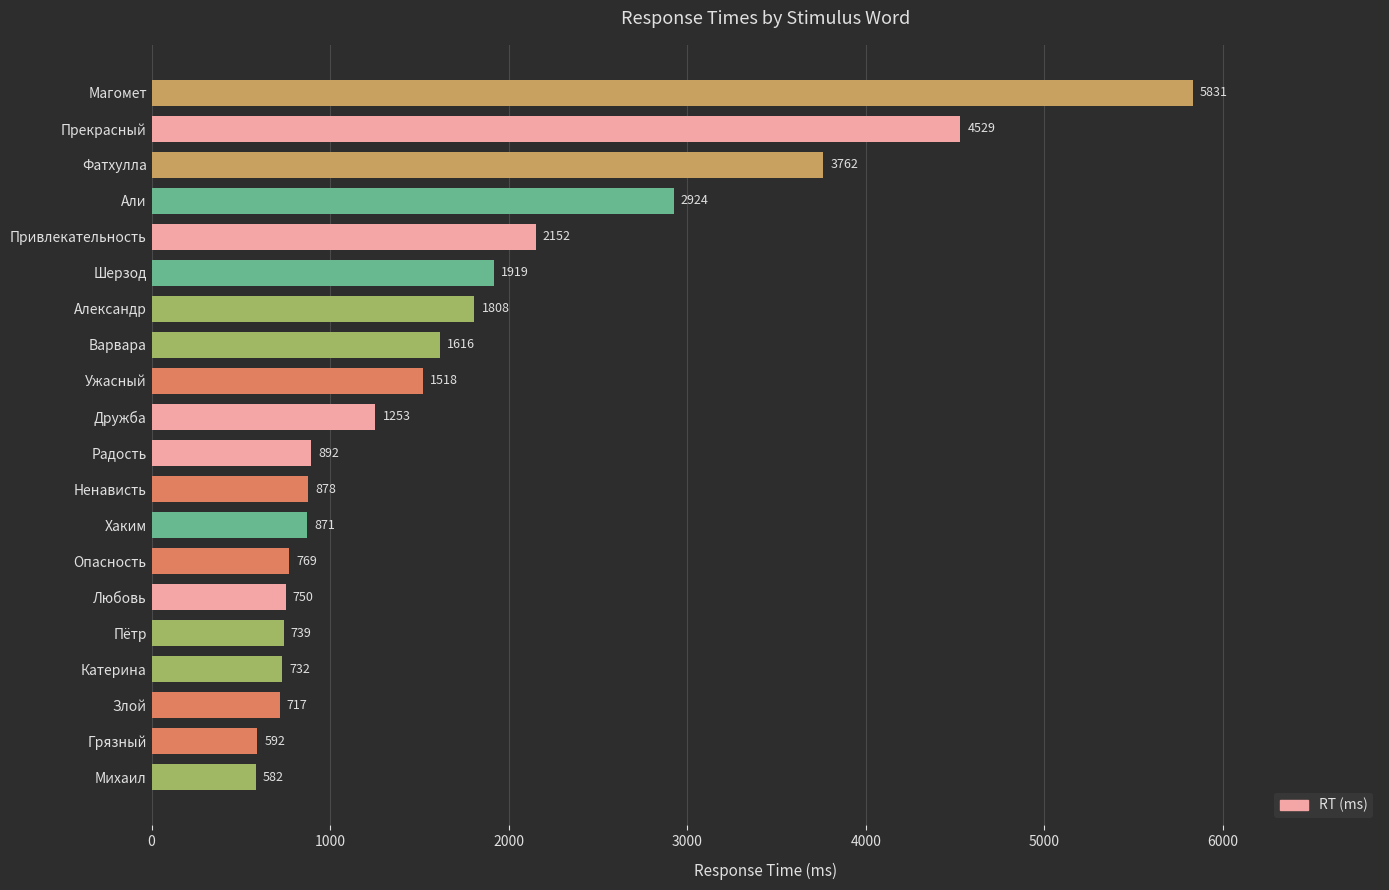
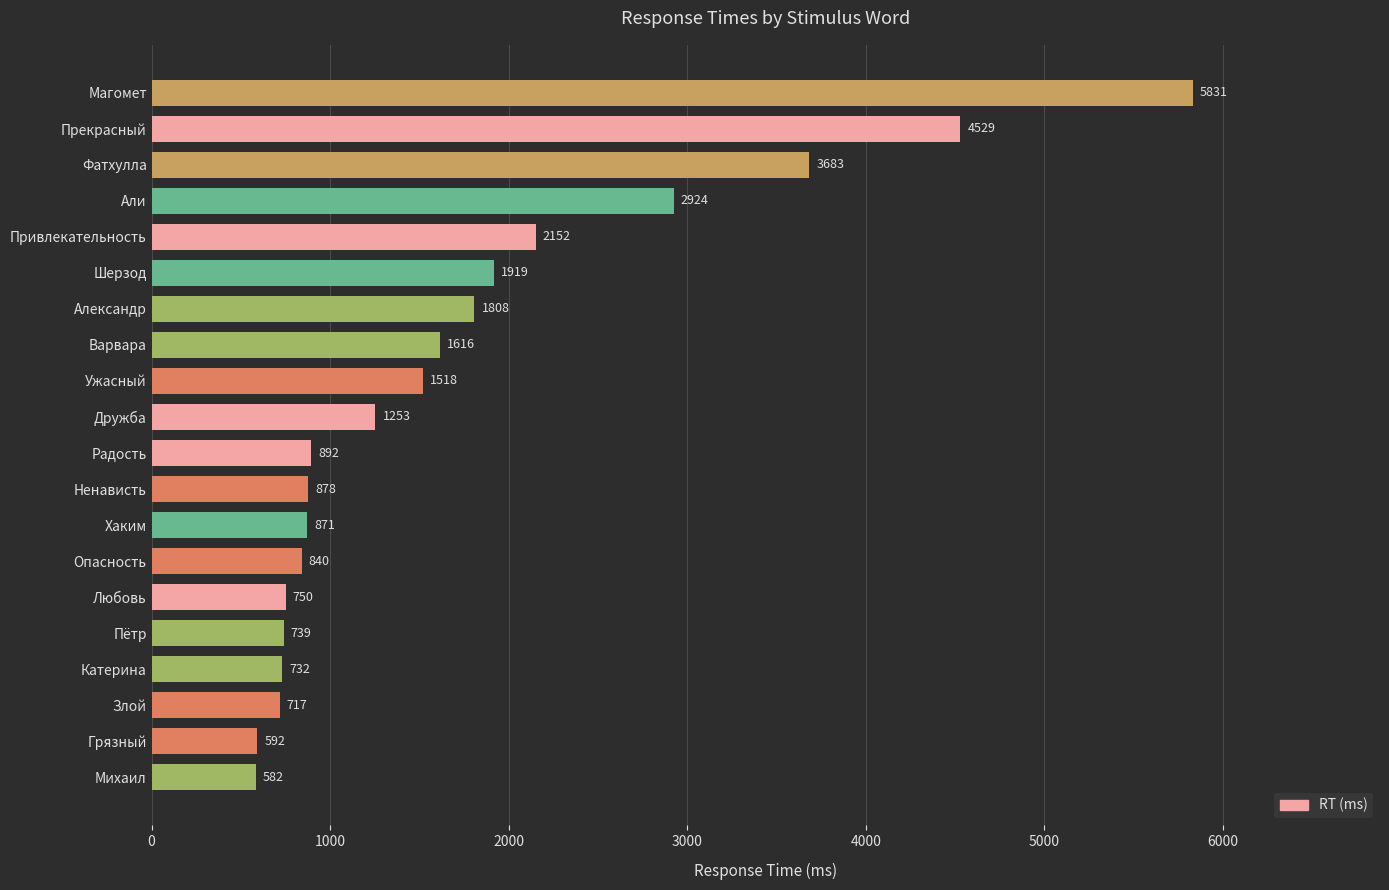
Фатхулла: 3762 -> 3683
Опасность: 769 -> 840
